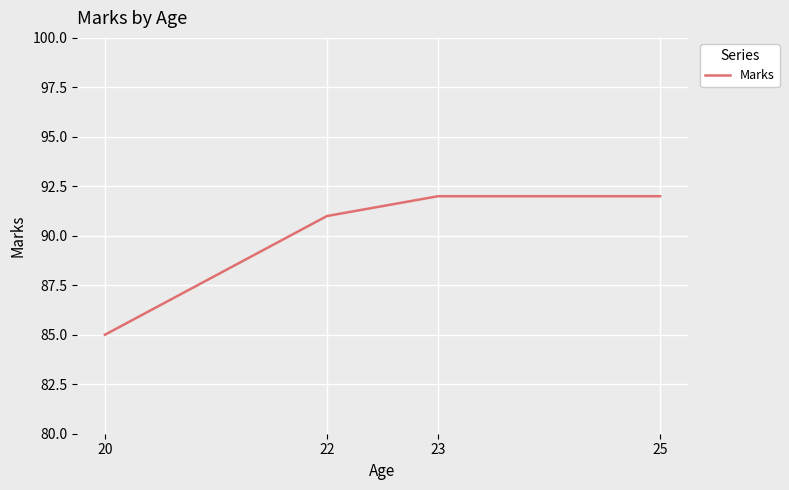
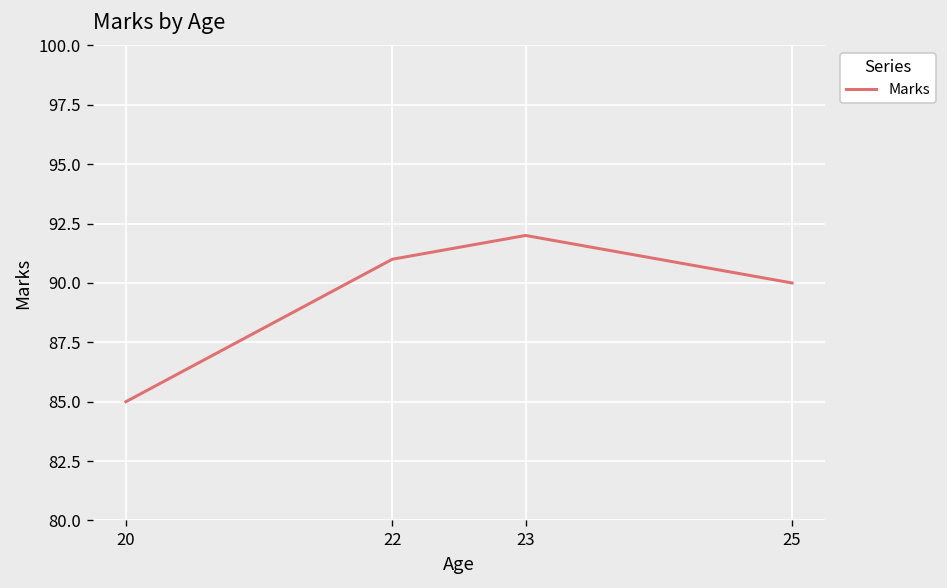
25: 92 -> 90
